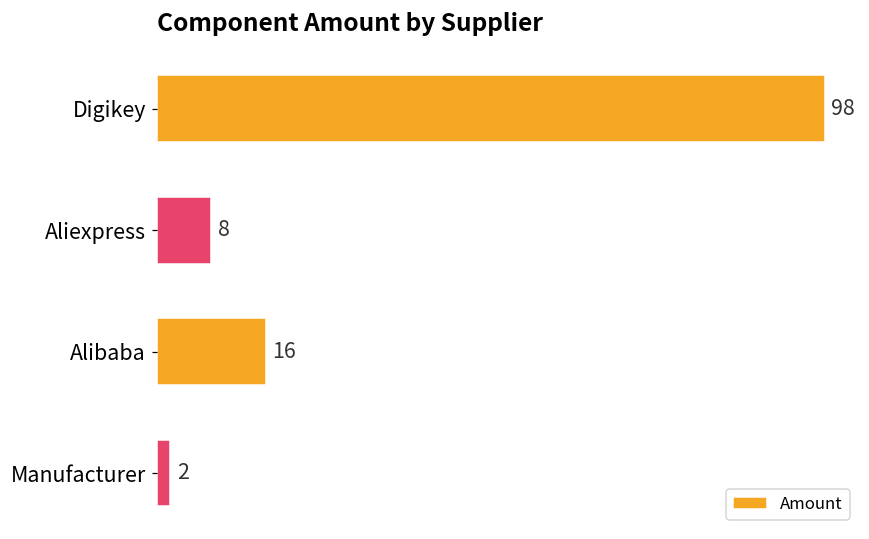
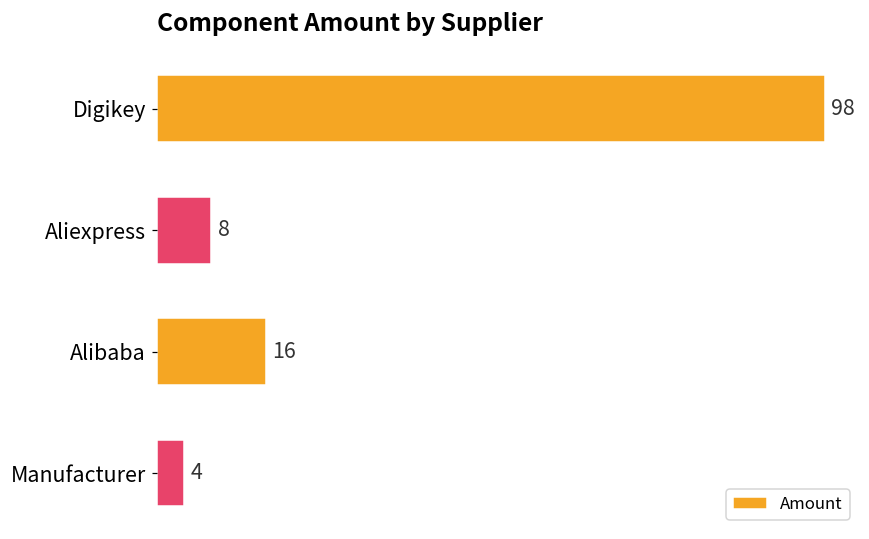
Manufacturer: 2 -> 4
